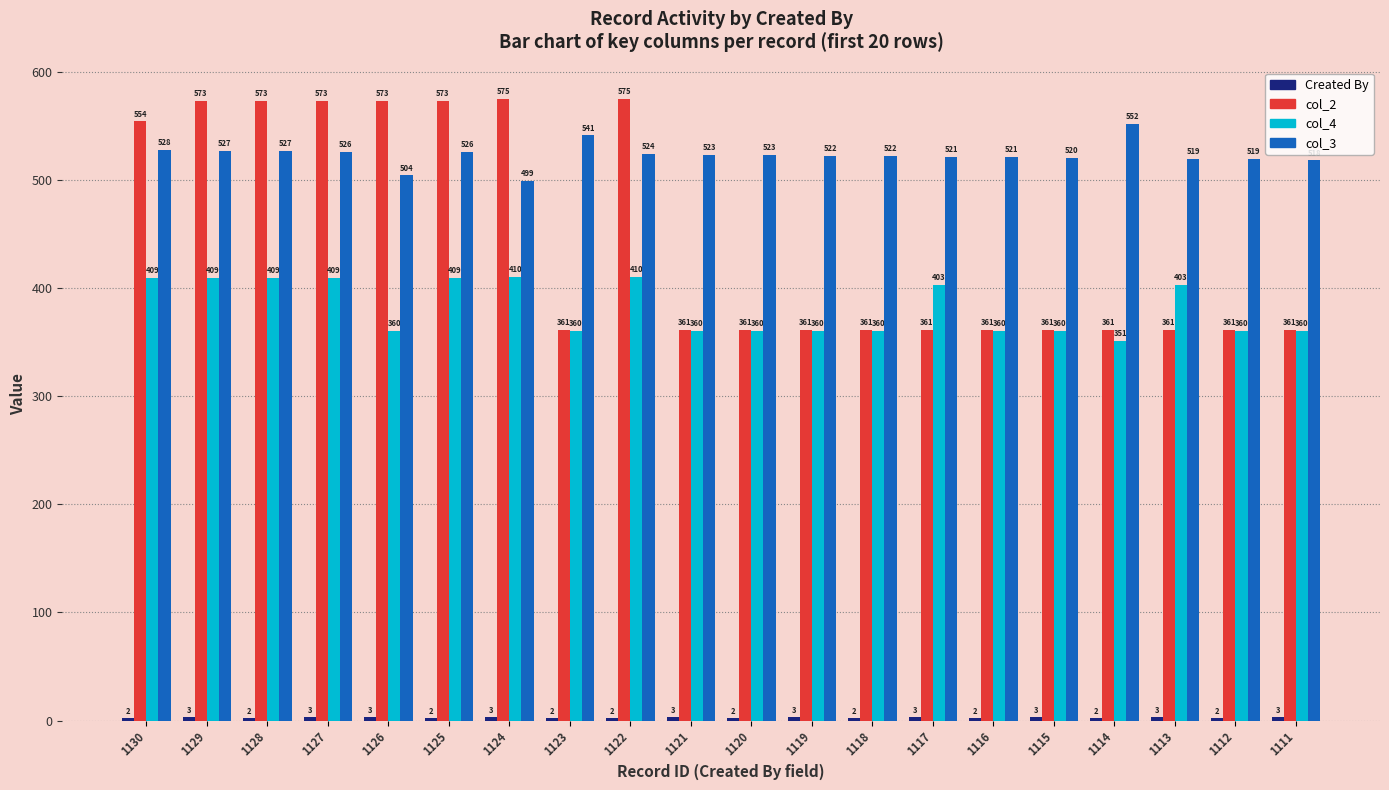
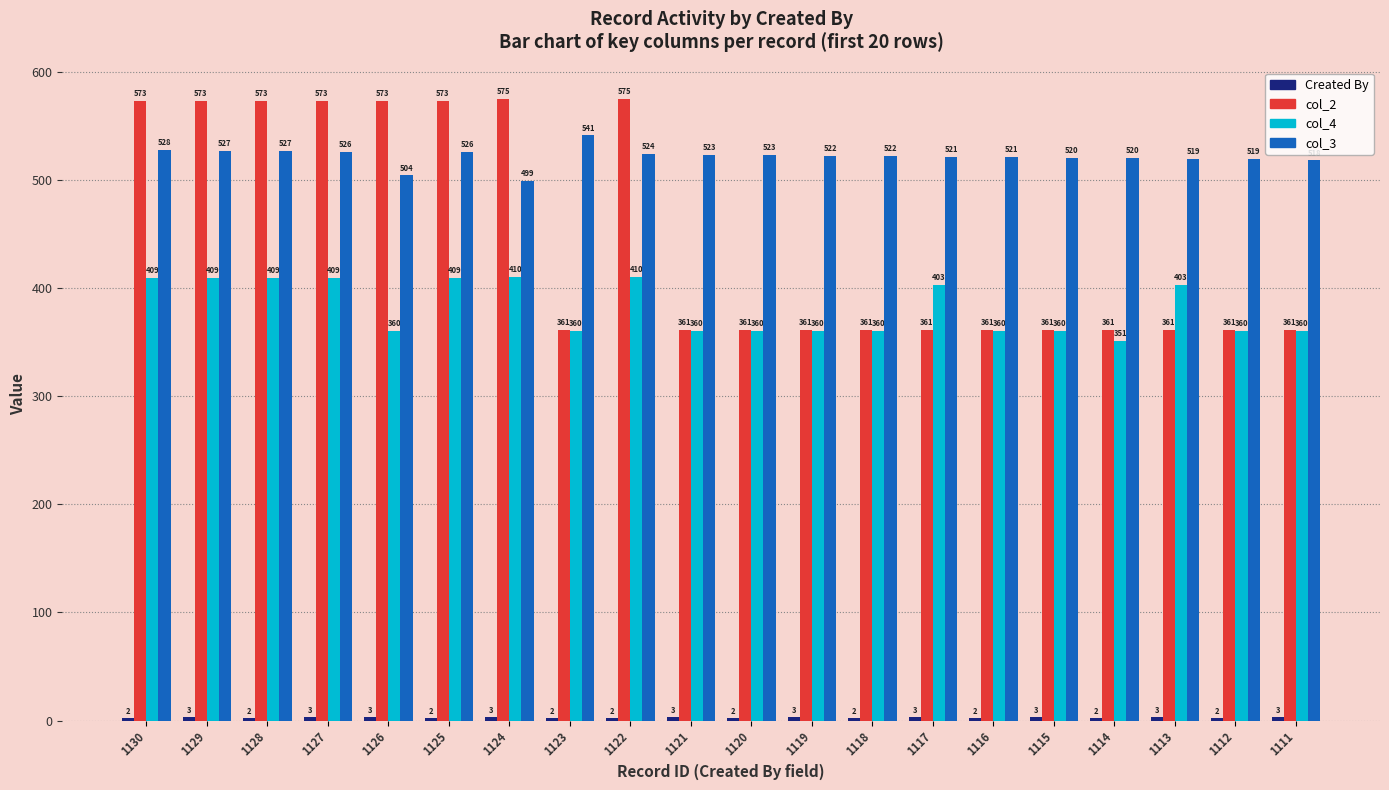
col_2, 1130: 554 -> 573
col_3, 1114: 552 -> 520
